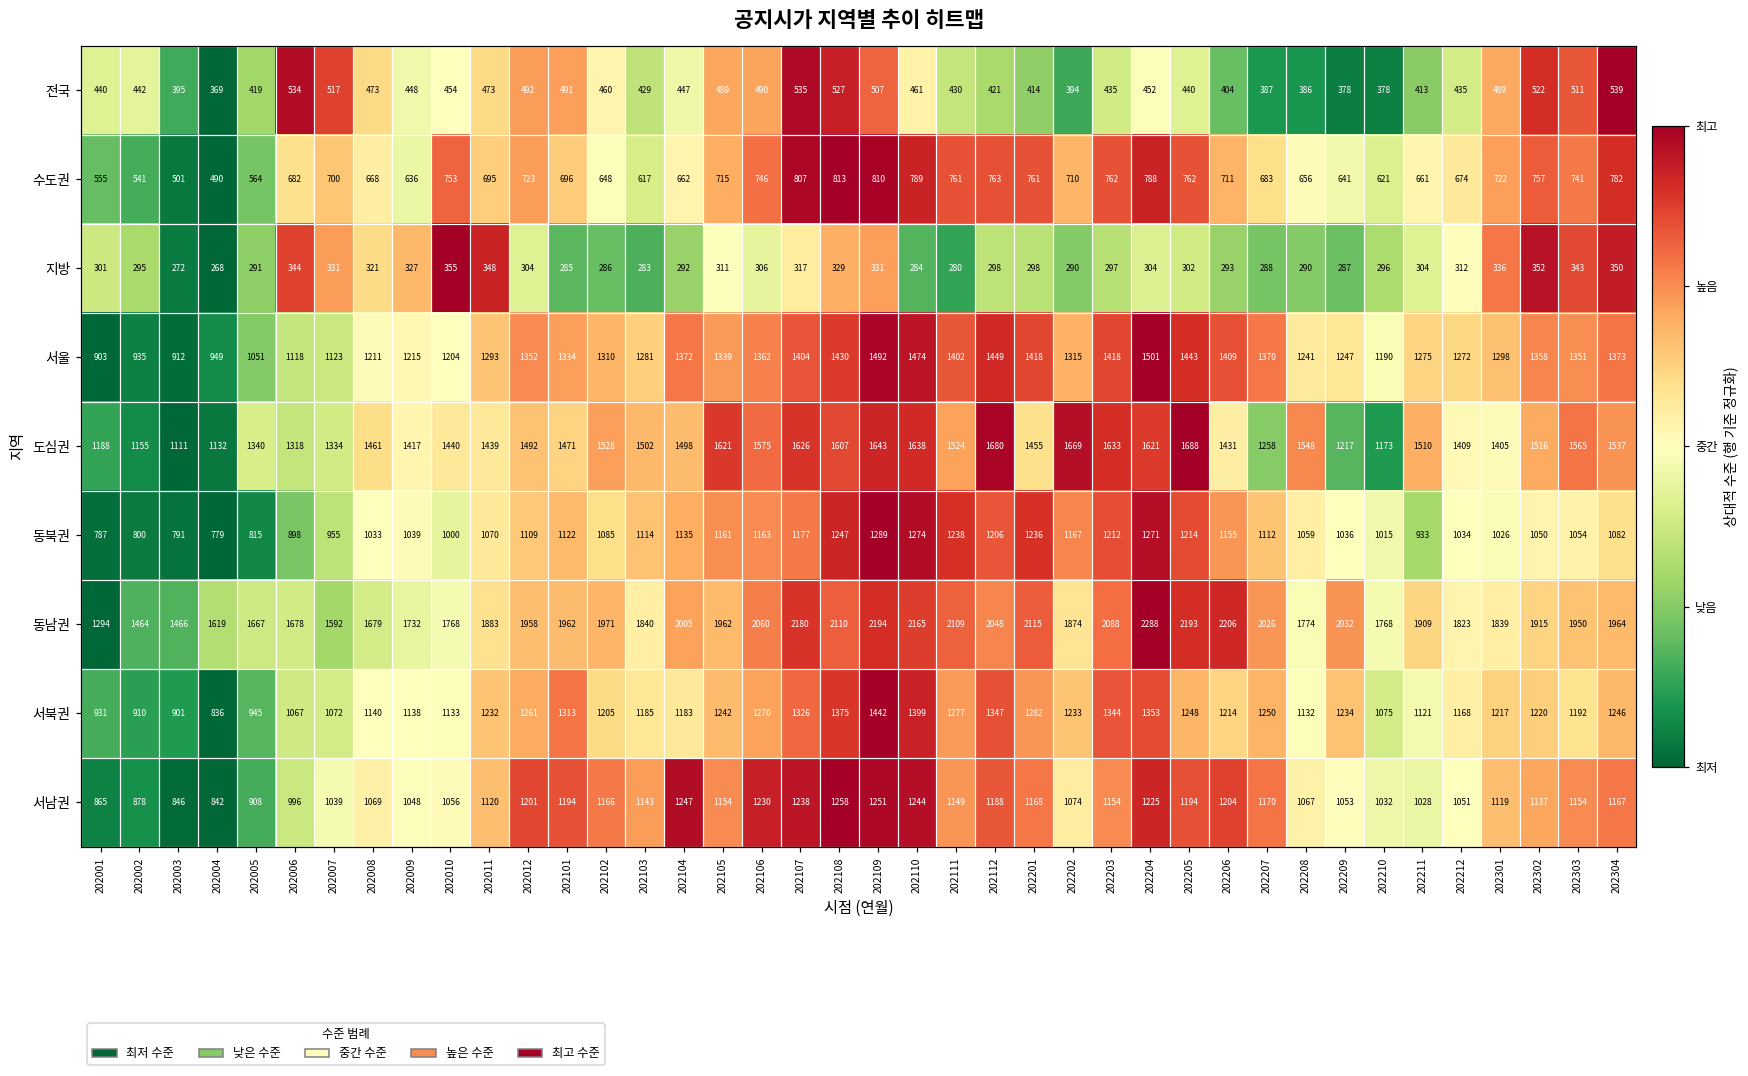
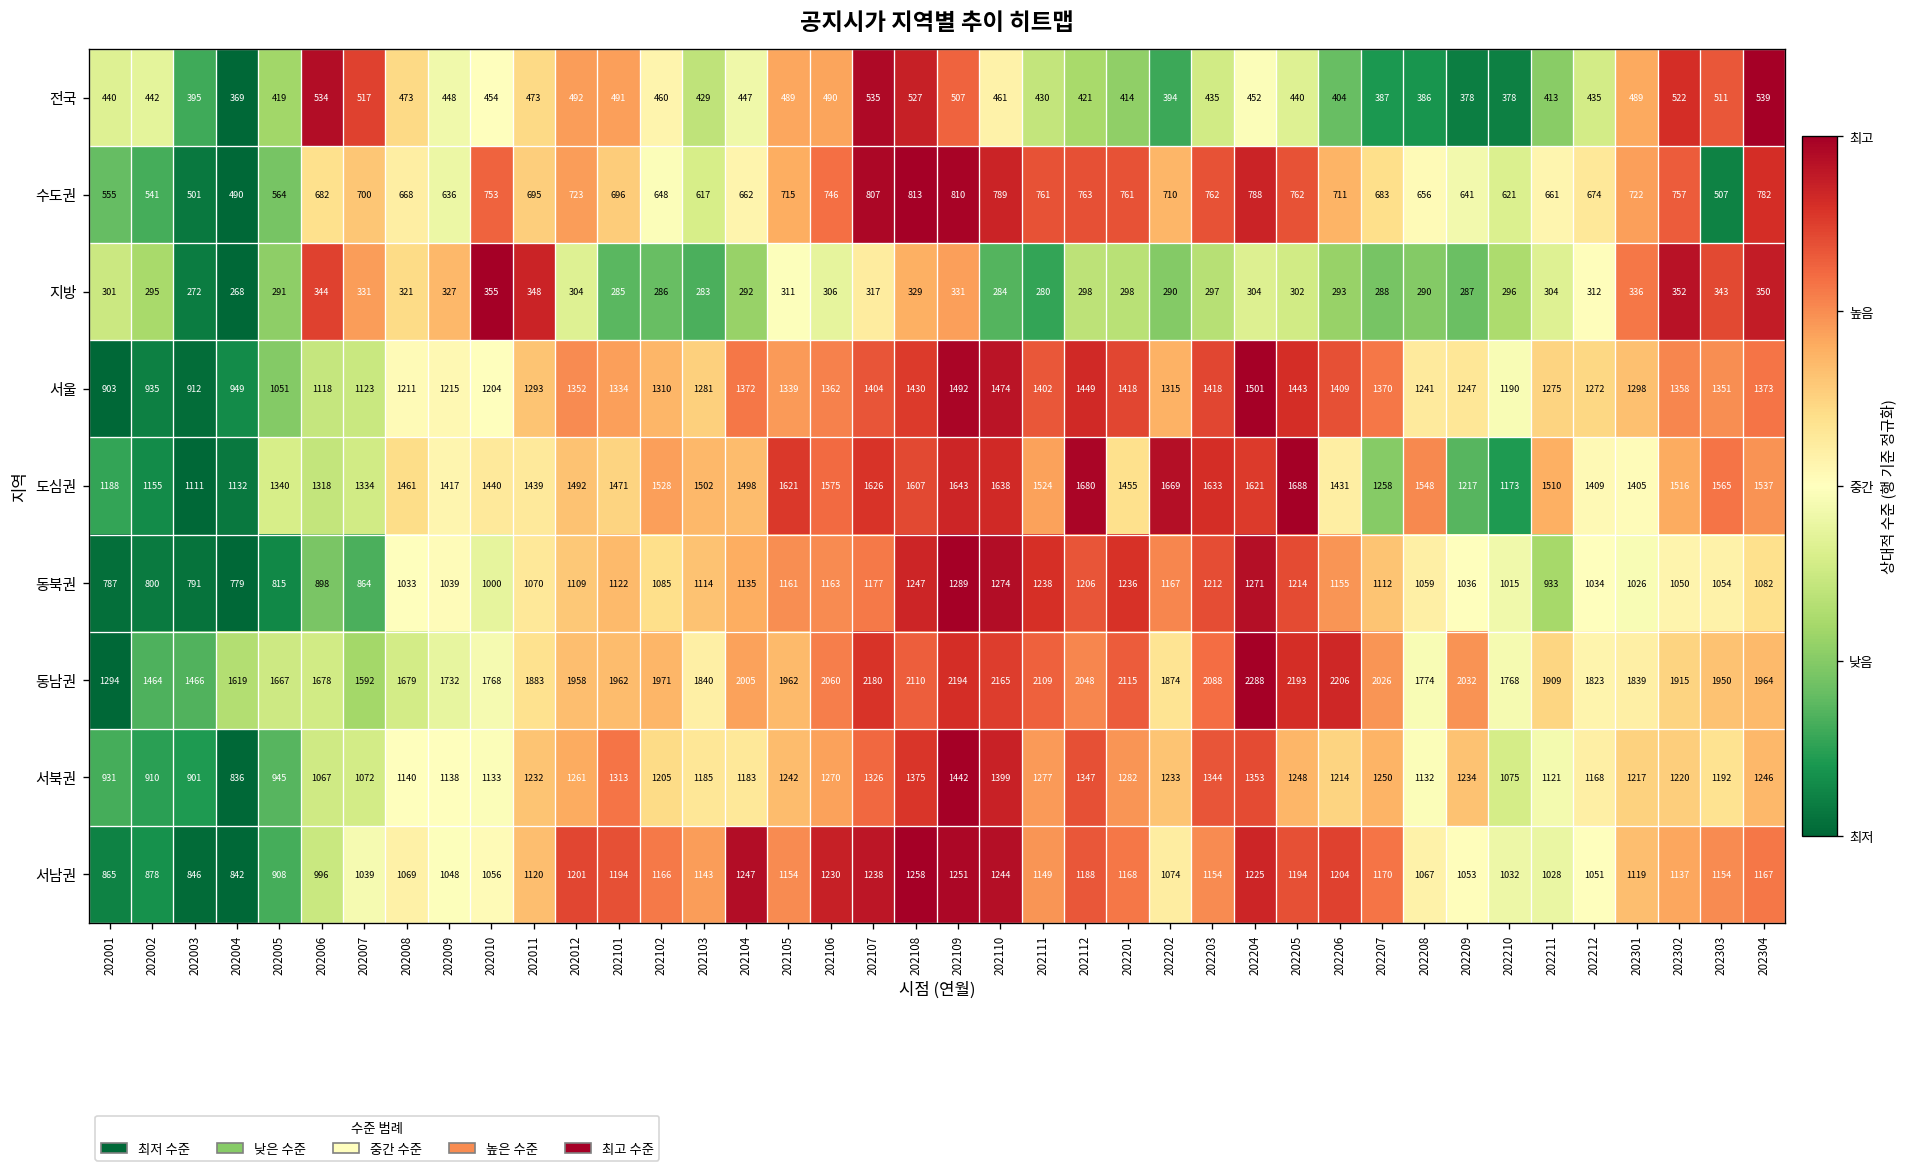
수도권, 202303: 741 -> 507
동북권, 202007: 955 -> 864
